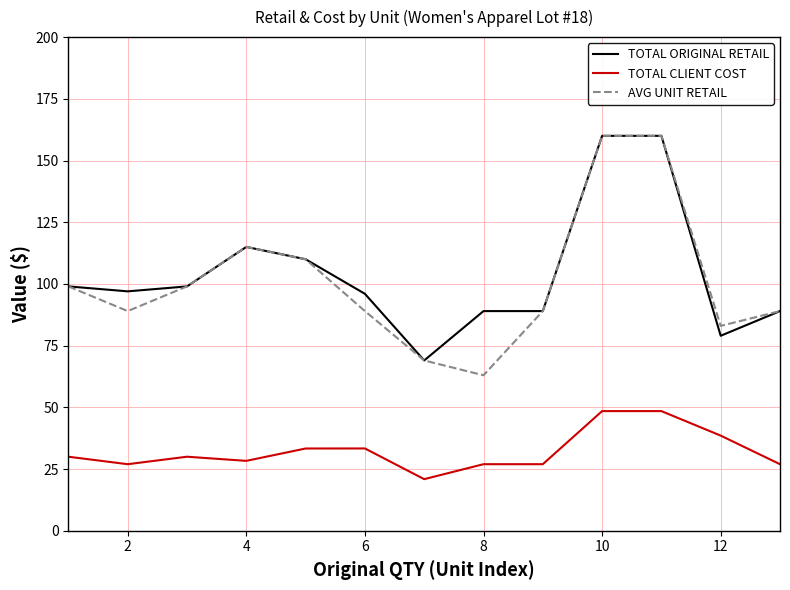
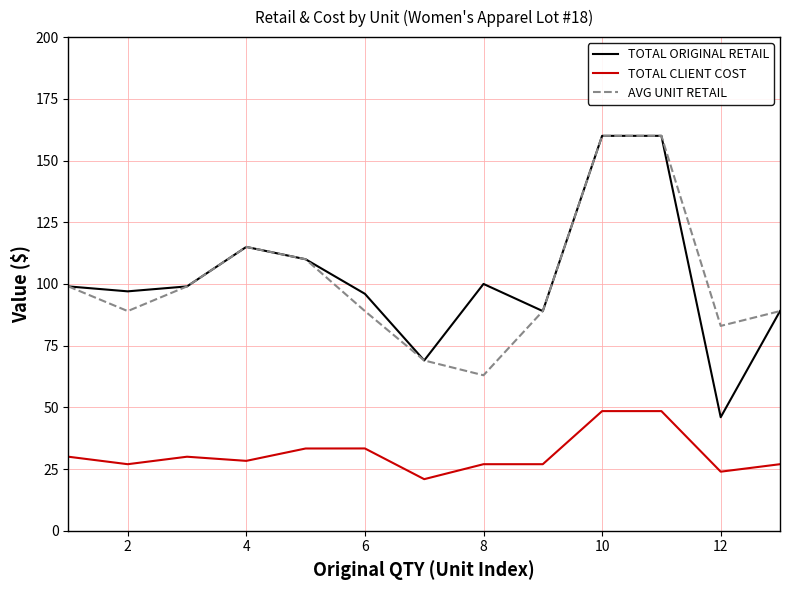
TOTAL ORIGINAL RETAIL, 8: 89 -> 100
TOTAL ORIGINAL RETAIL, 12: 79 -> 46
TOTAL CLIENT COST, 12: 39 -> 24
